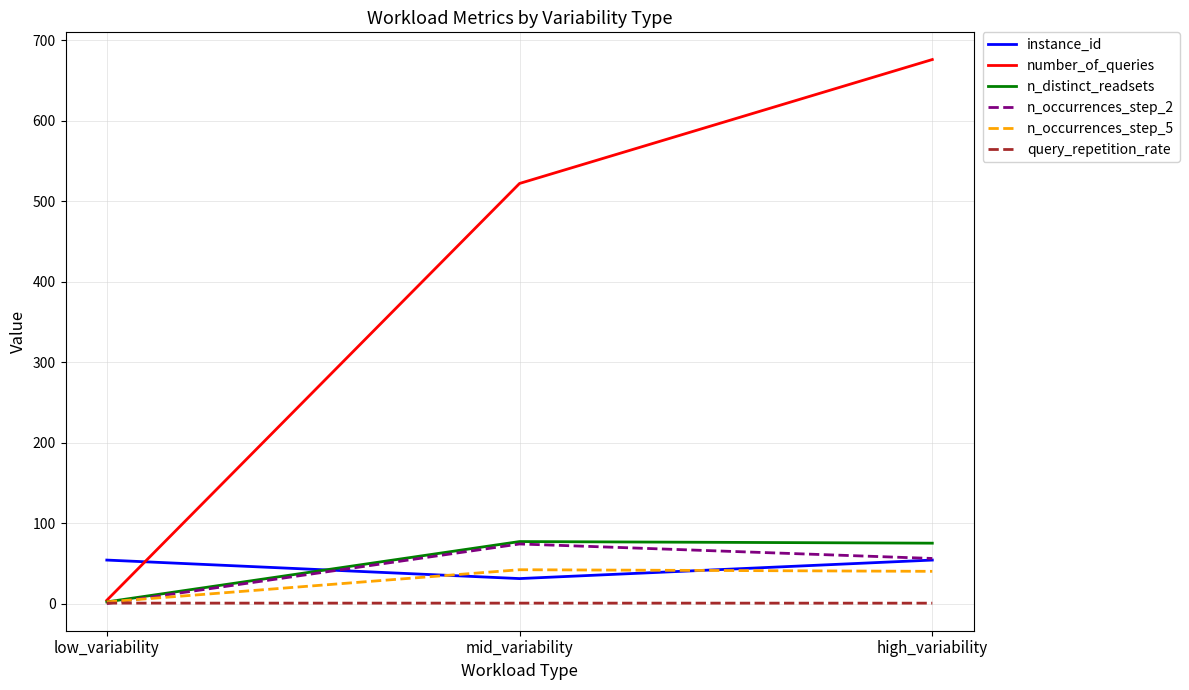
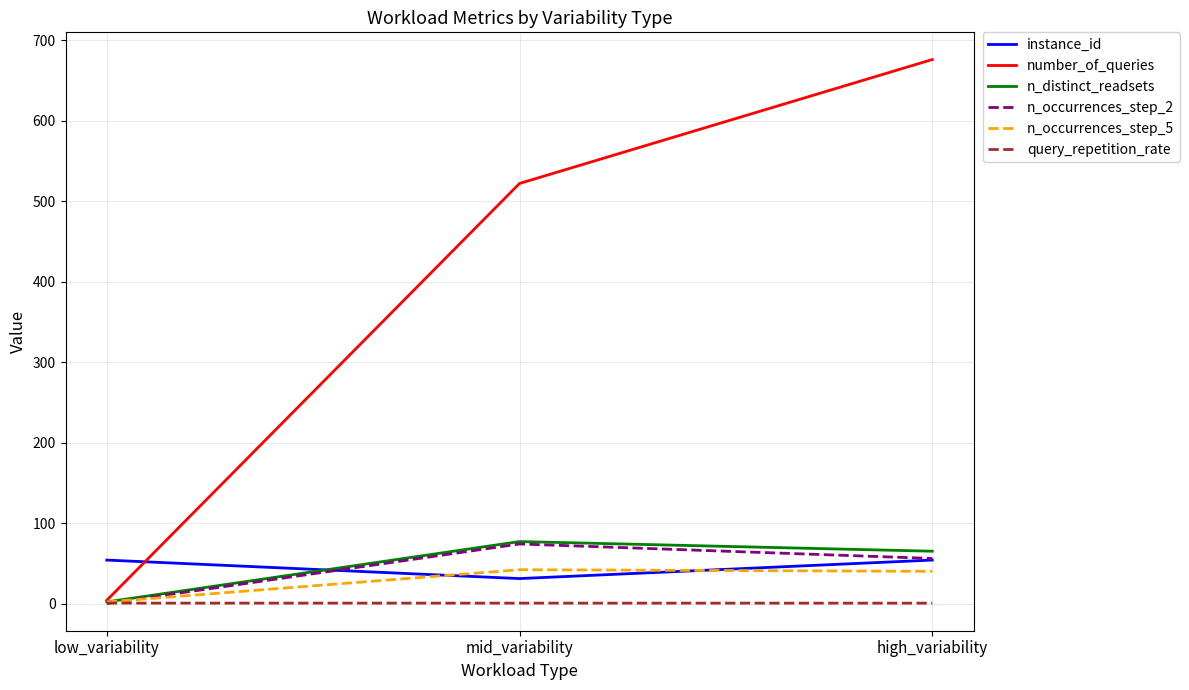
n_distinct_readsets, high_variability: 80 -> 70
